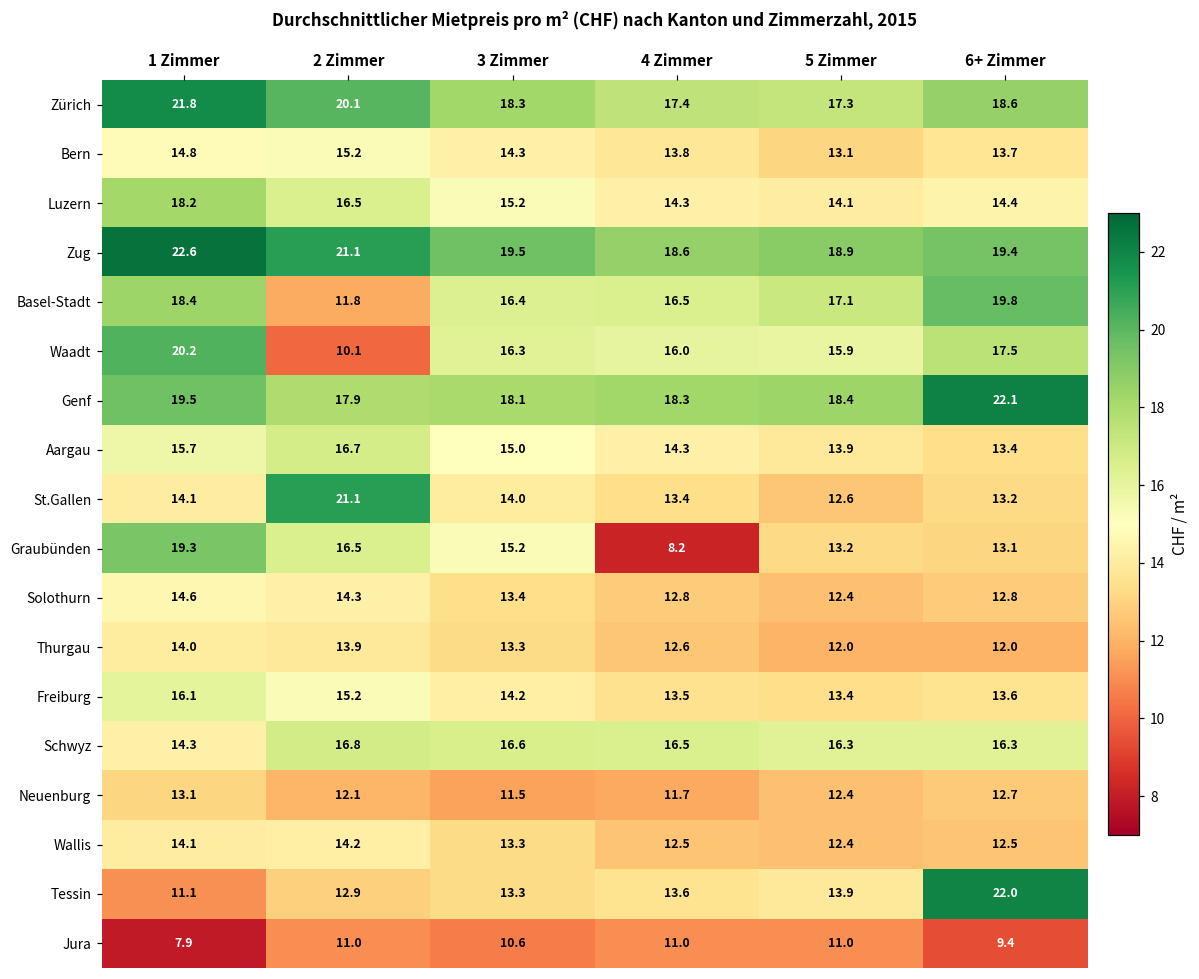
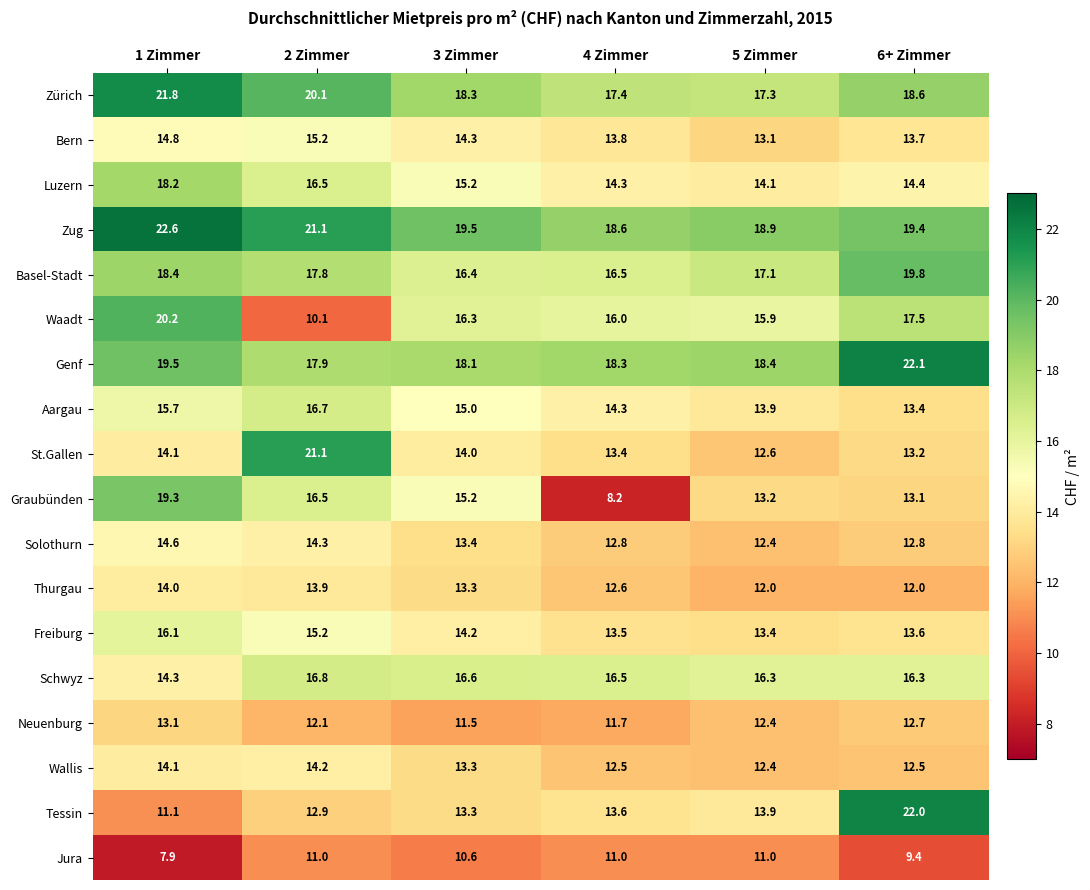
Basel-Stadt, 2 Zimmer: 11.8 -> 17.8
